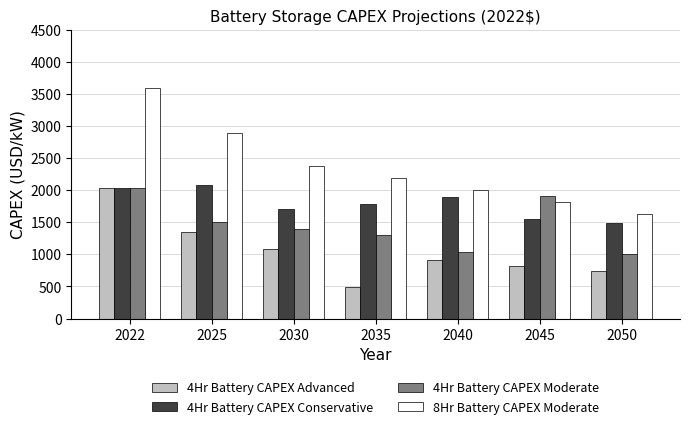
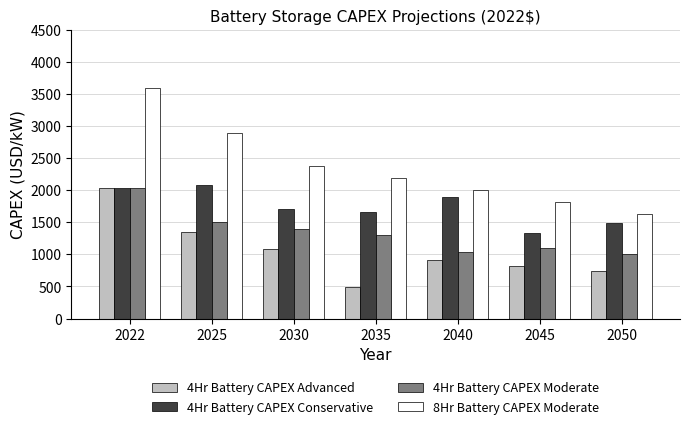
4Hr Battery CAPEX Conservative, 2035: 1800 -> 1700
4Hr Battery CAPEX Conservative, 2045: 1500 -> 1300
4Hr Battery CAPEX Moderate, 2045: 1900 -> 1100
